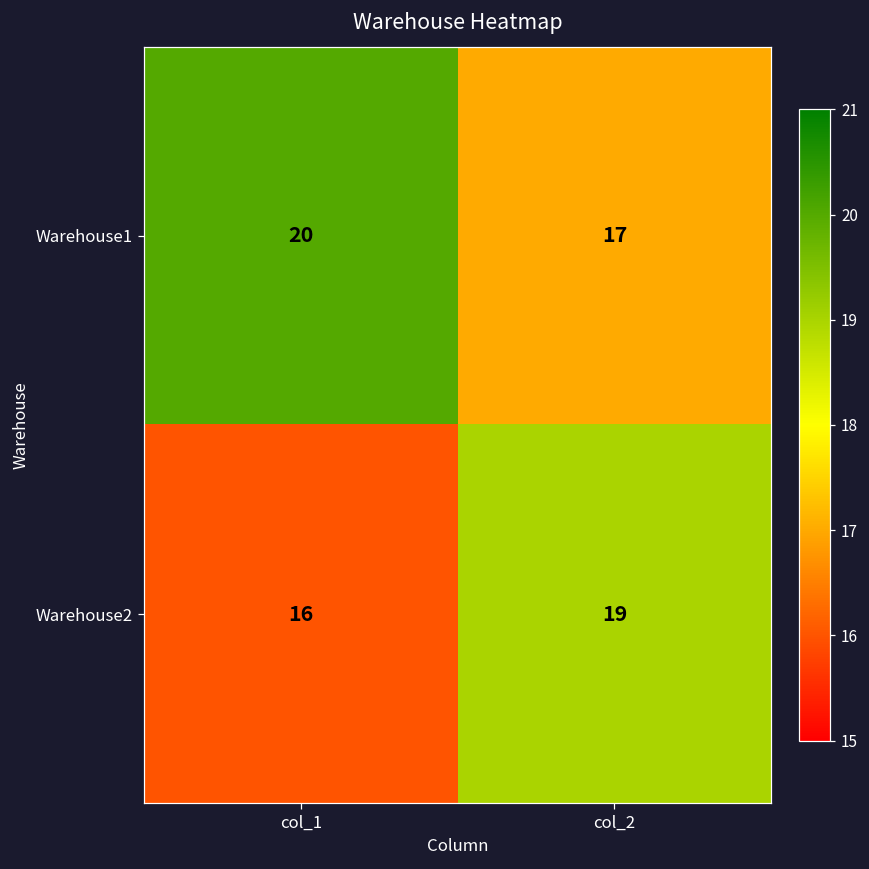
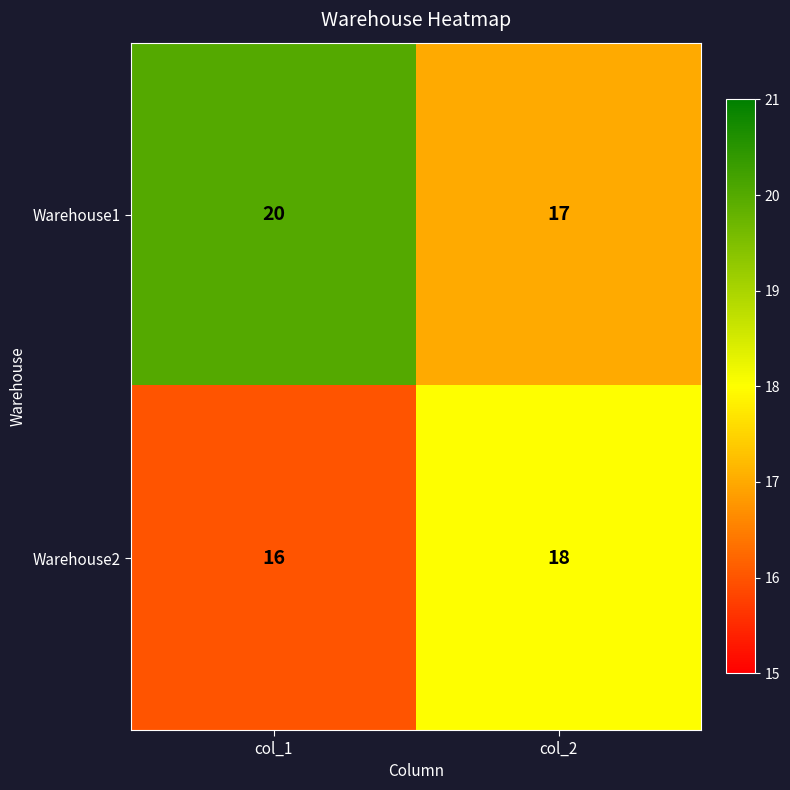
Warehouse2, col_2: 19 -> 18
